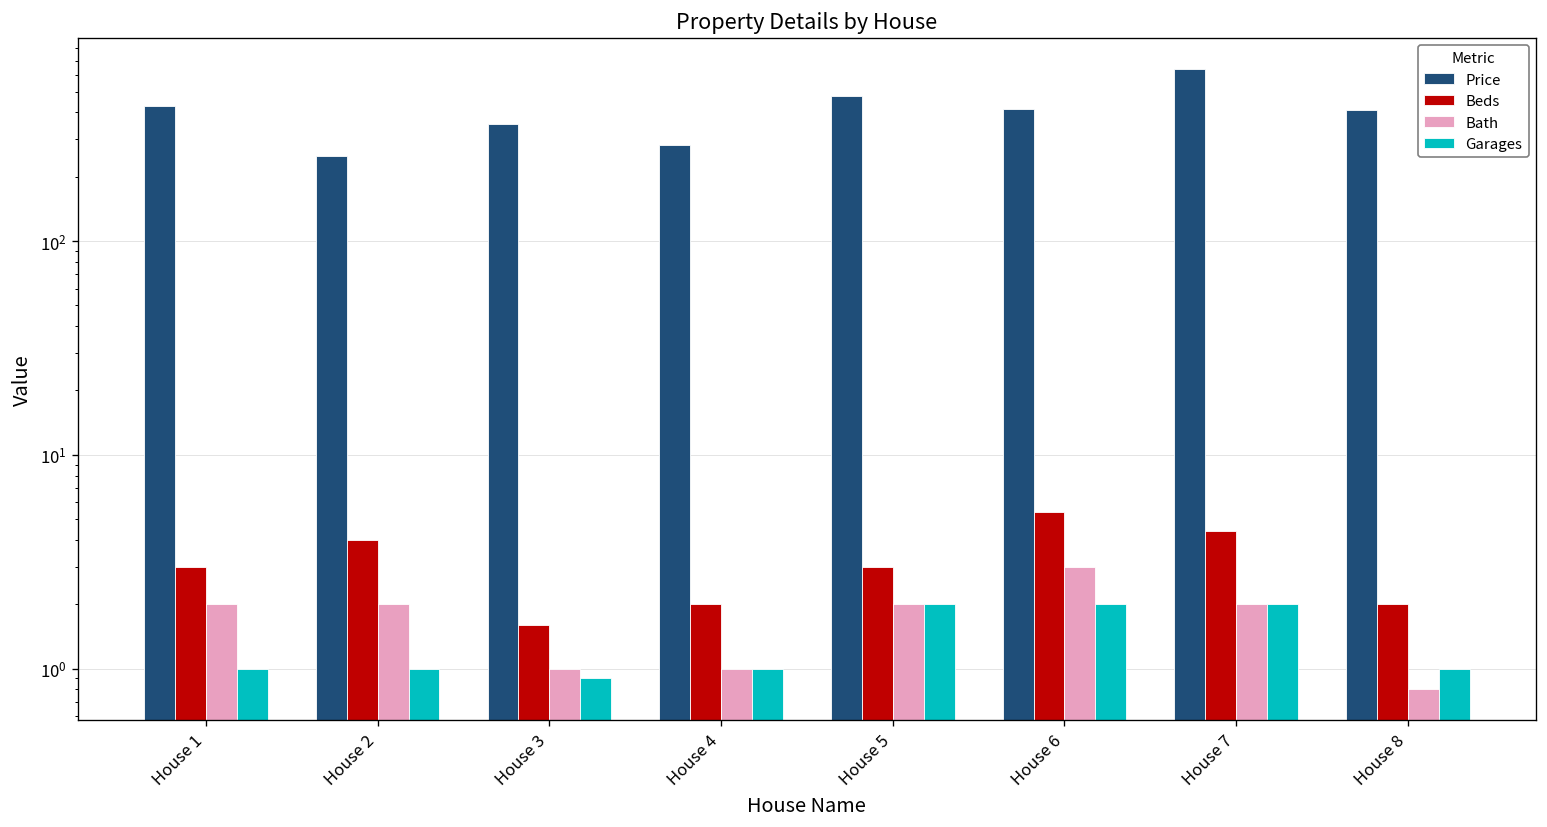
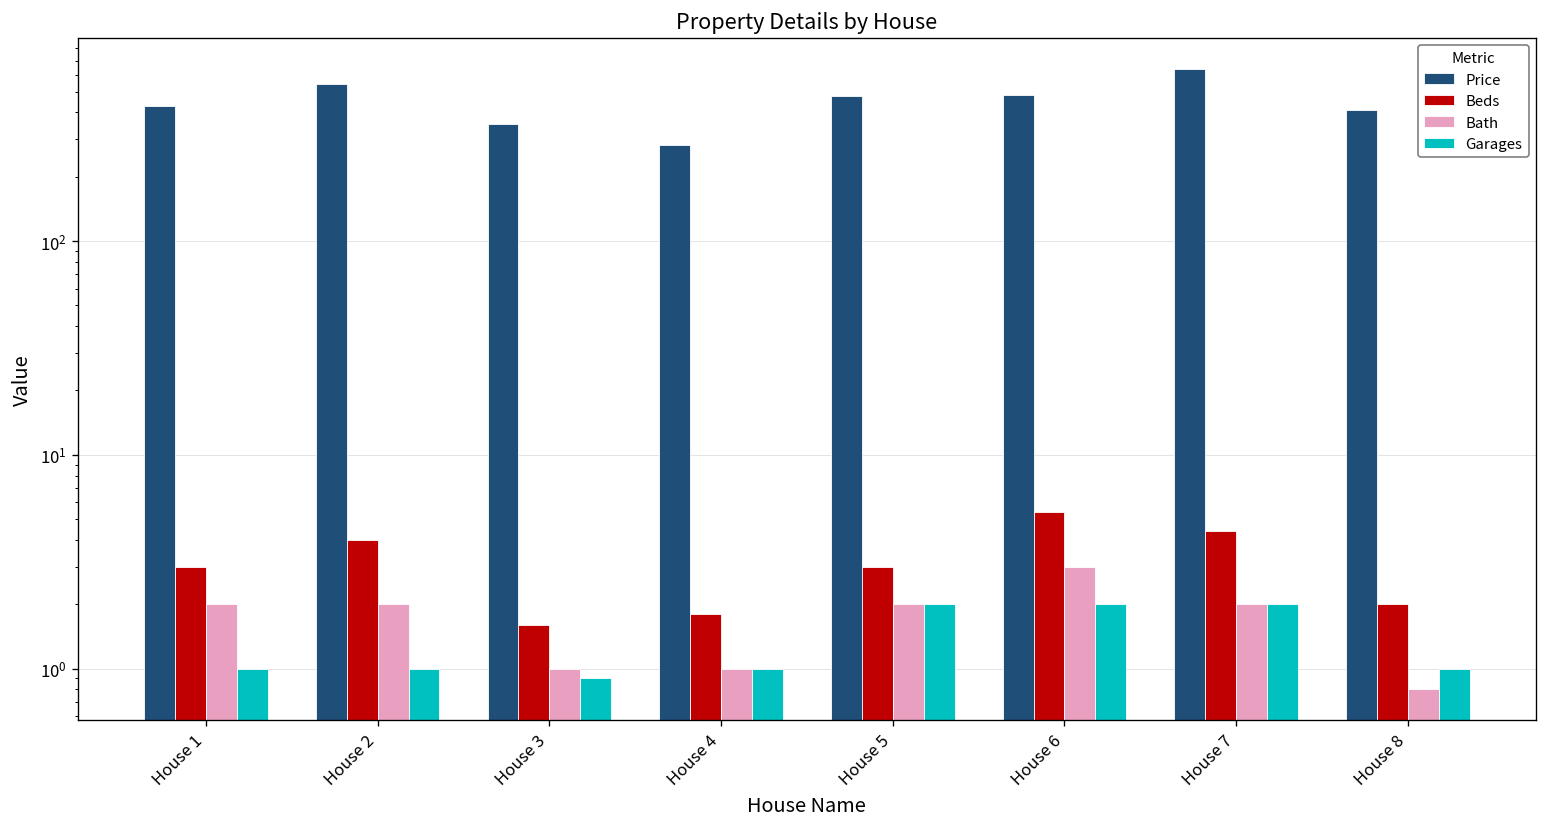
Price, House 2: 250 -> 550
Beds, House 4: 2.0 -> 1.8
Price, House 6: 410 -> 490
